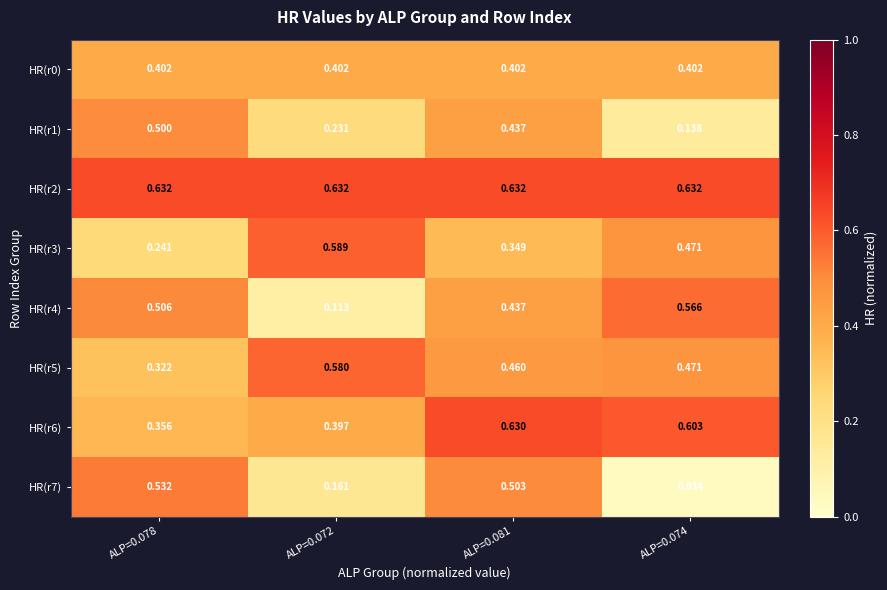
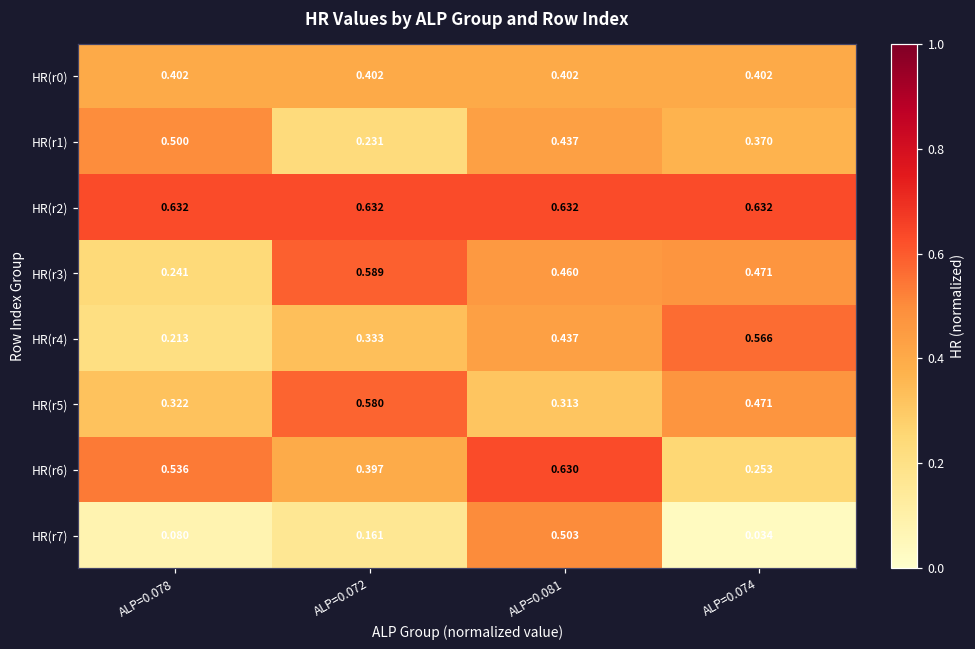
HR(r1), ALP=0.074: 0.138 -> 0.370
HR(r3), ALP=0.081: 0.349 -> 0.460
HR(r4), ALP=0.078: 0.506 -> 0.213
HR(r4), ALP=0.072: 0.113 -> 0.333
HR(r5), ALP=0.081: 0.460 -> 0.313
HR(r6), ALP=0.078: 0.356 -> 0.536
HR(r6), ALP=0.074: 0.603 -> 0.253
HR(r7), ALP=0.078: 0.532 -> 0.080
